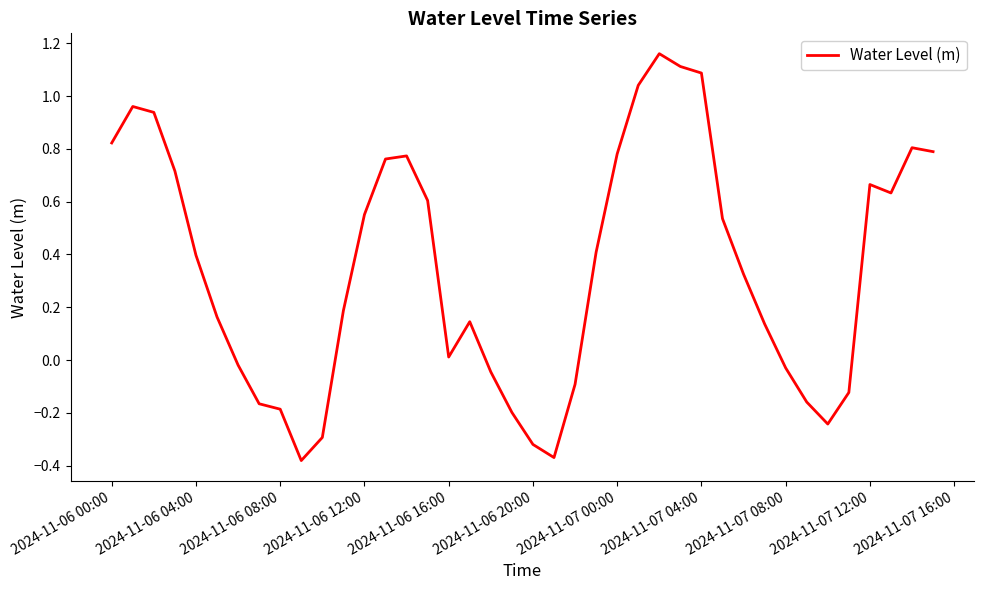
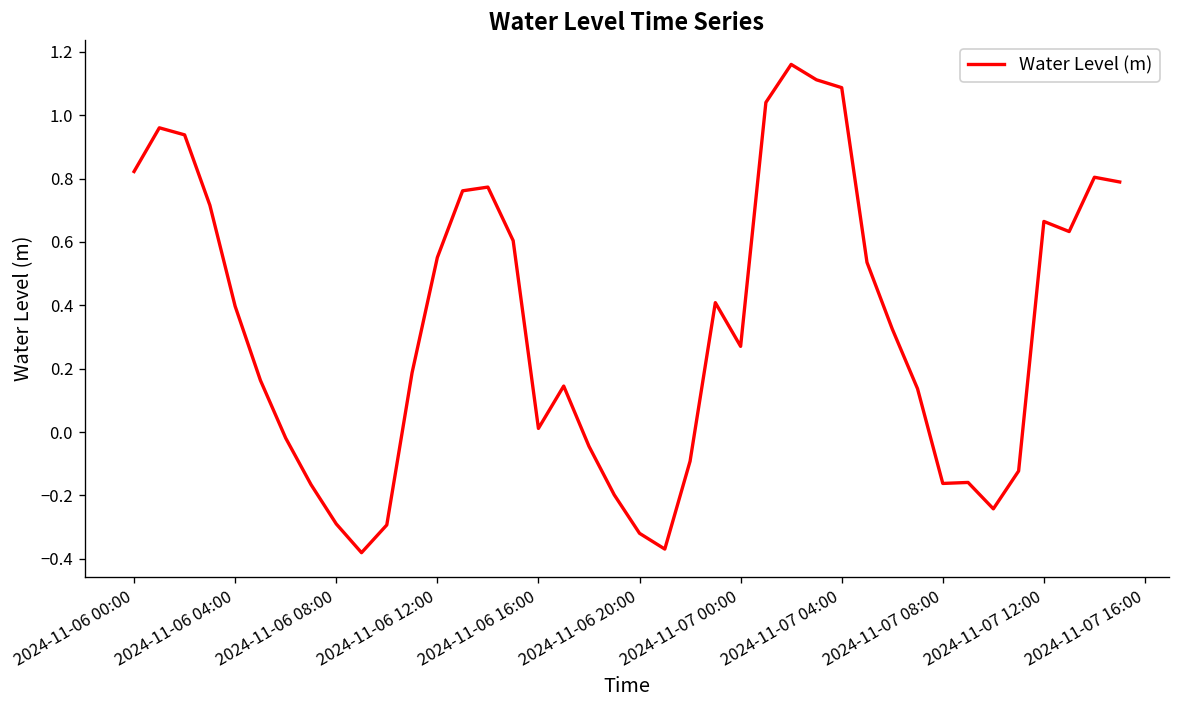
2024-11-06 08:00: -0.19 -> -0.29
2024-11-07 00:00: 0.78 -> 0.27
2024-11-07 08:00: -0.03 -> -0.16
